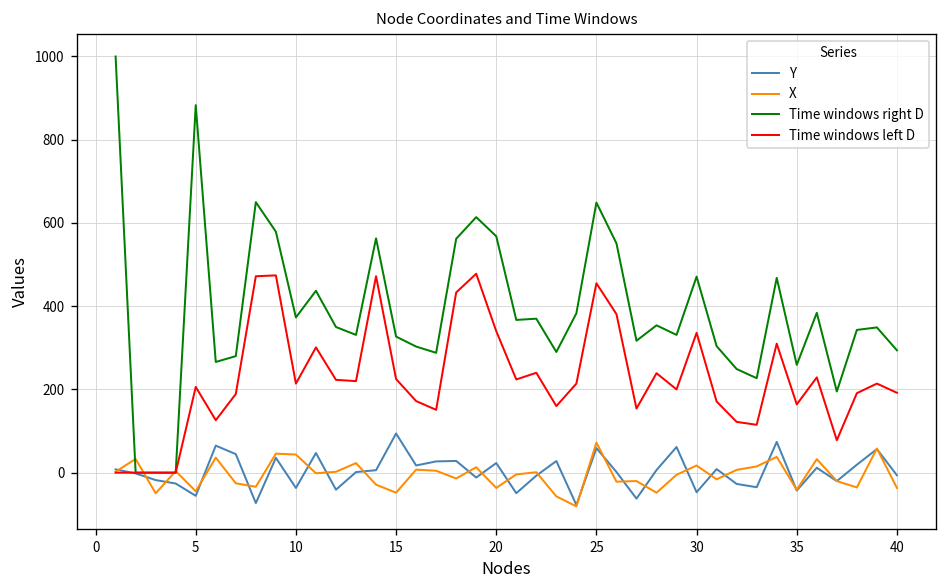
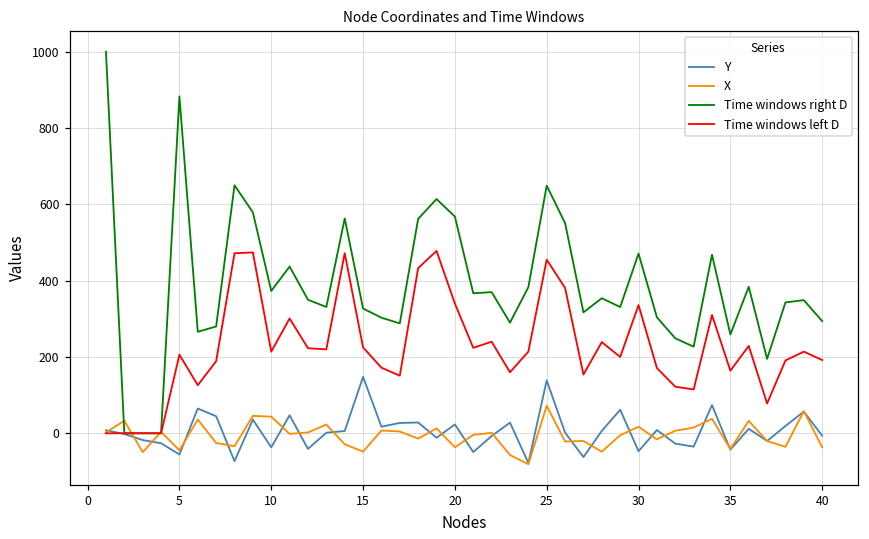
Y, 15: 90 -> 150
Y, 25: 60 -> 140
